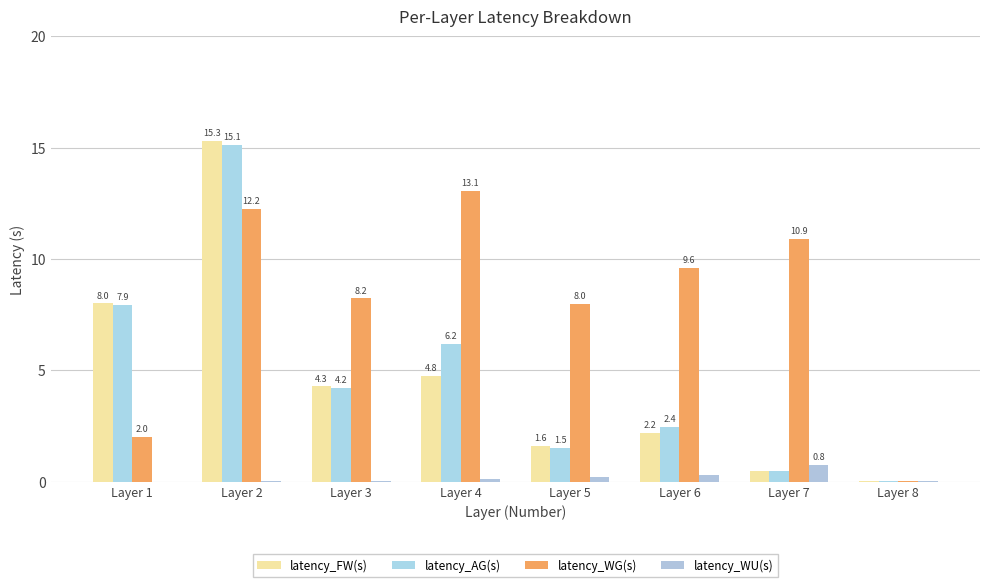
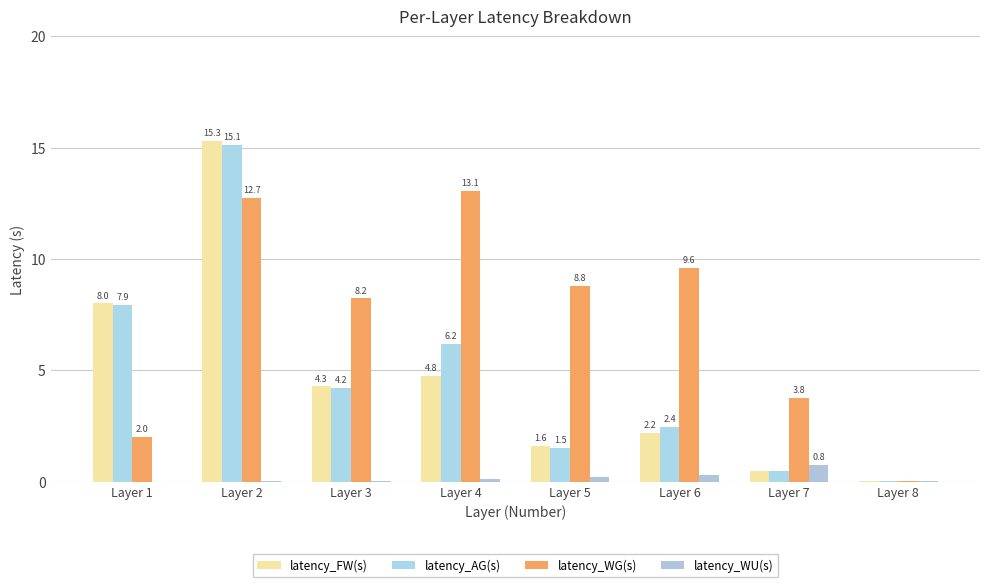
latency_WG(s), Layer 2: 12.2 -> 12.7
latency_WG(s), Layer 5: 8.0 -> 8.8
latency_WG(s), Layer 7: 10.9 -> 3.8
